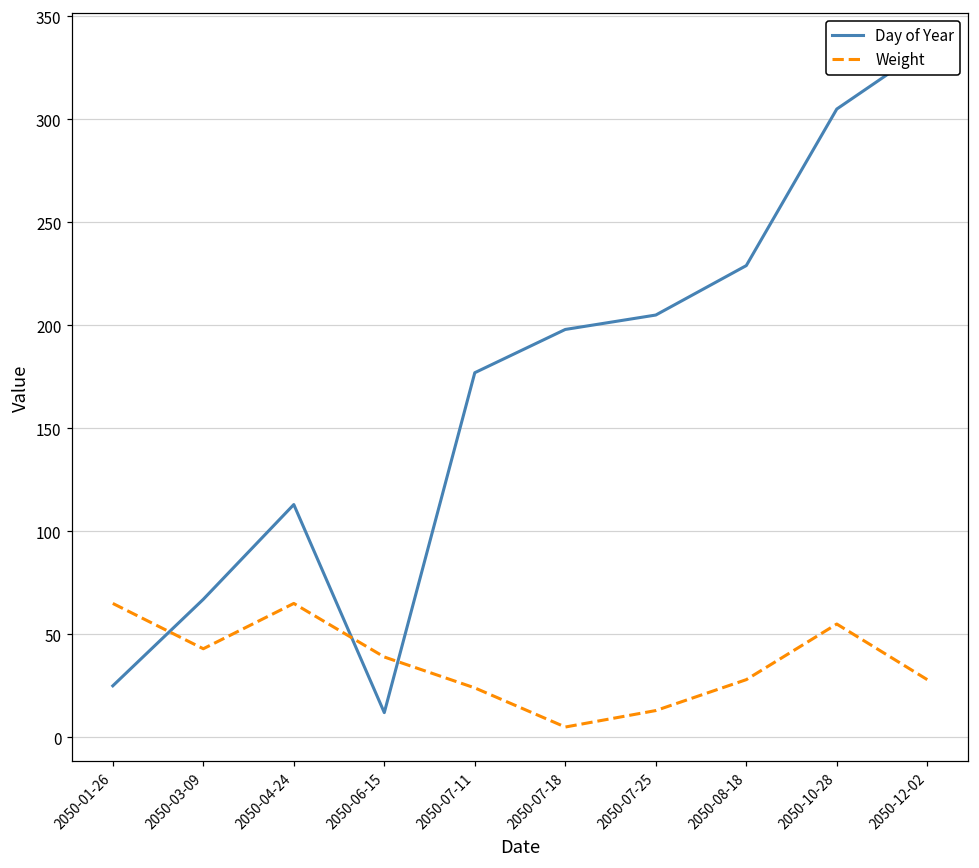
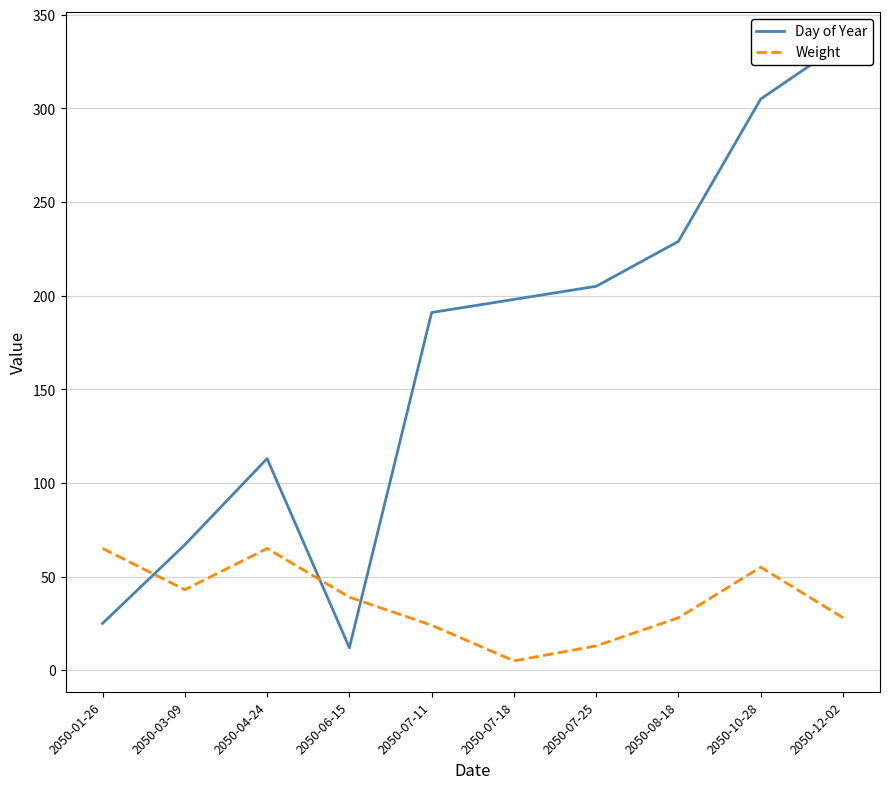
Day of Year, 2050-07-11: 177 -> 191
